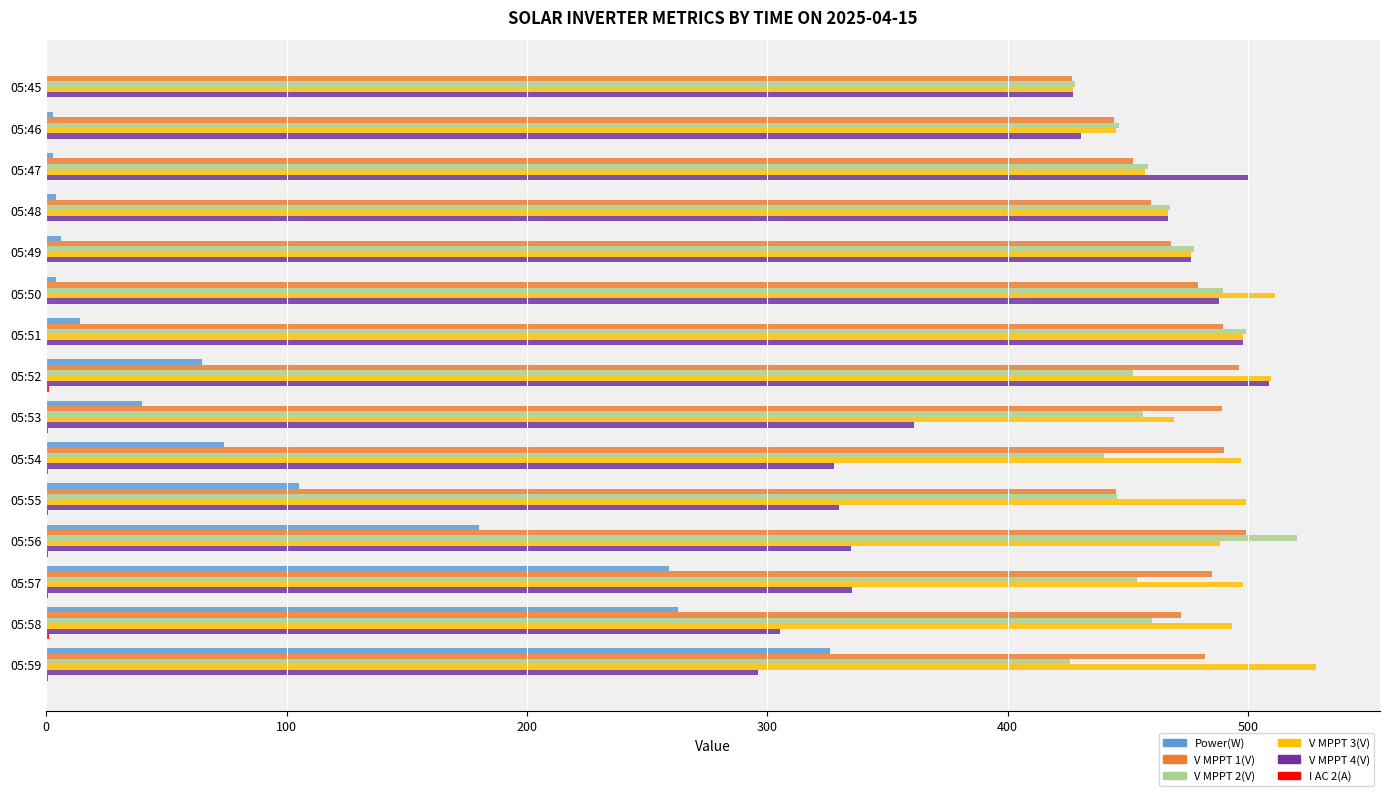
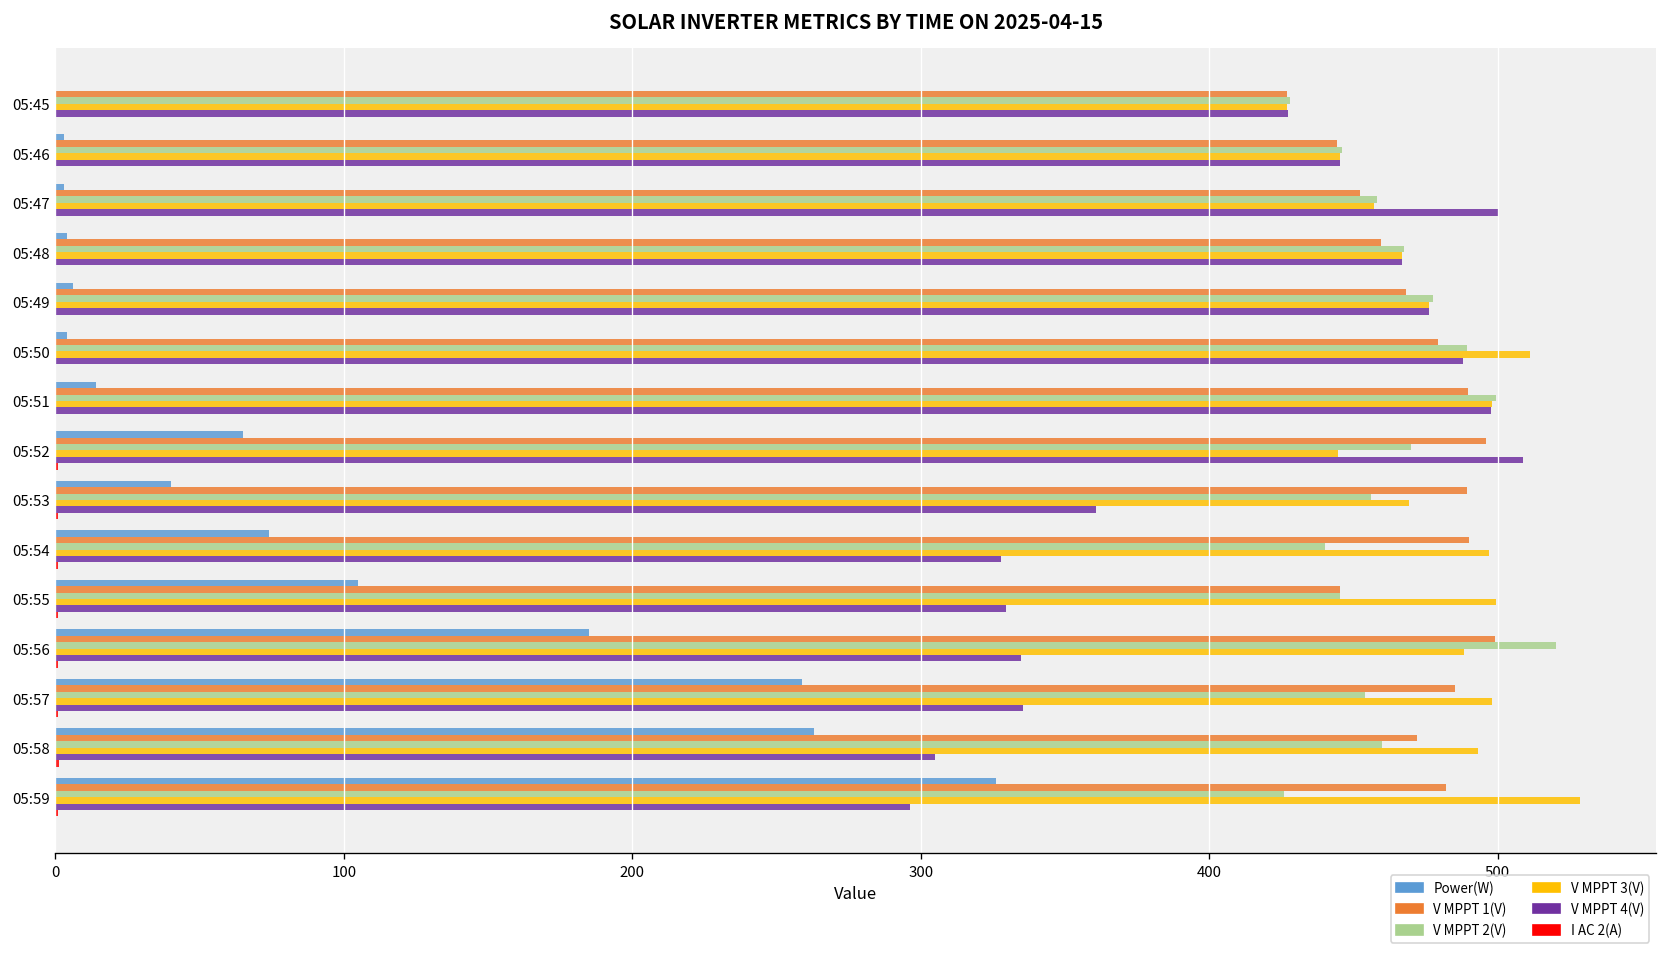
V MPPT 4(V), 05:46: 431 -> 445
V MPPT 2(V), 05:52: 452 -> 470
V MPPT 3(V), 05:52: 510 -> 445
Power(W), 05:56: 180 -> 185
